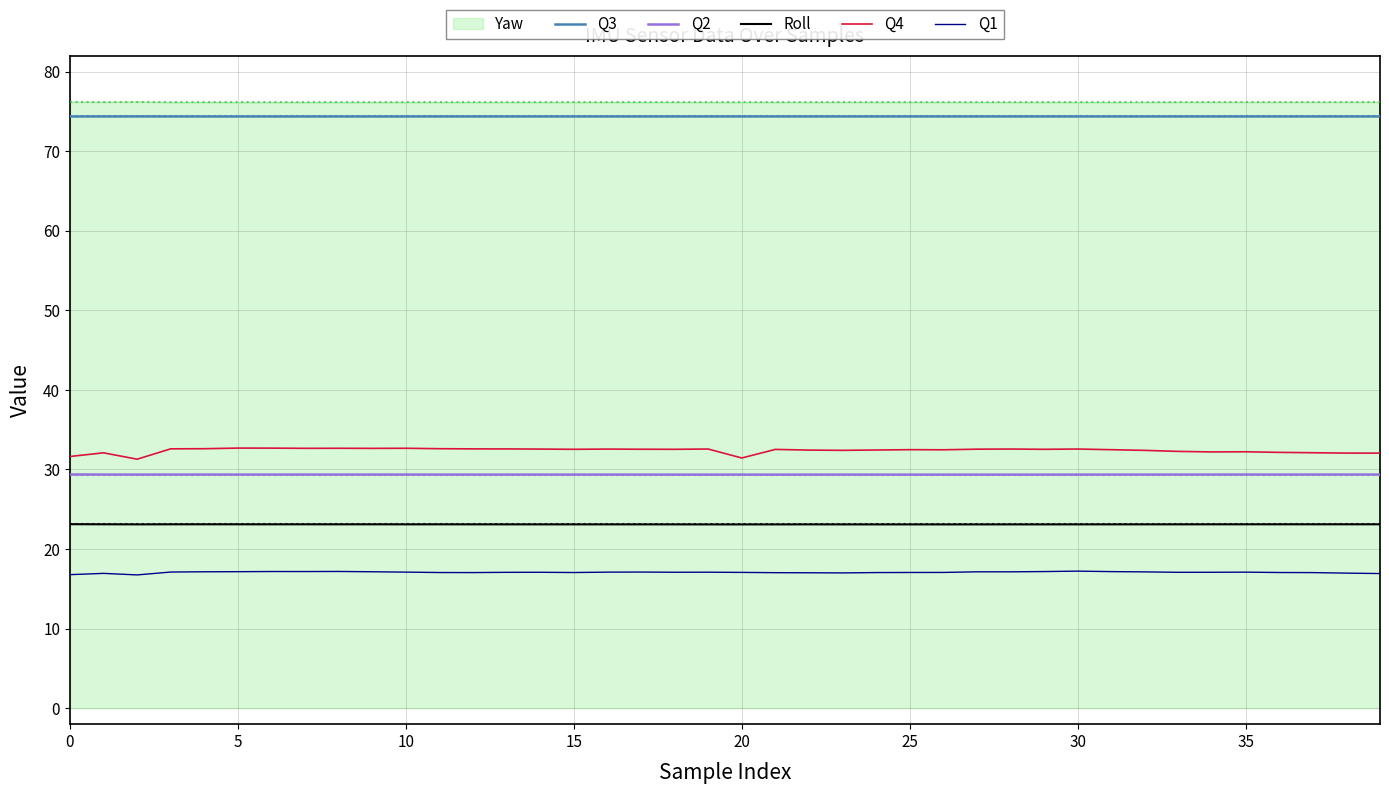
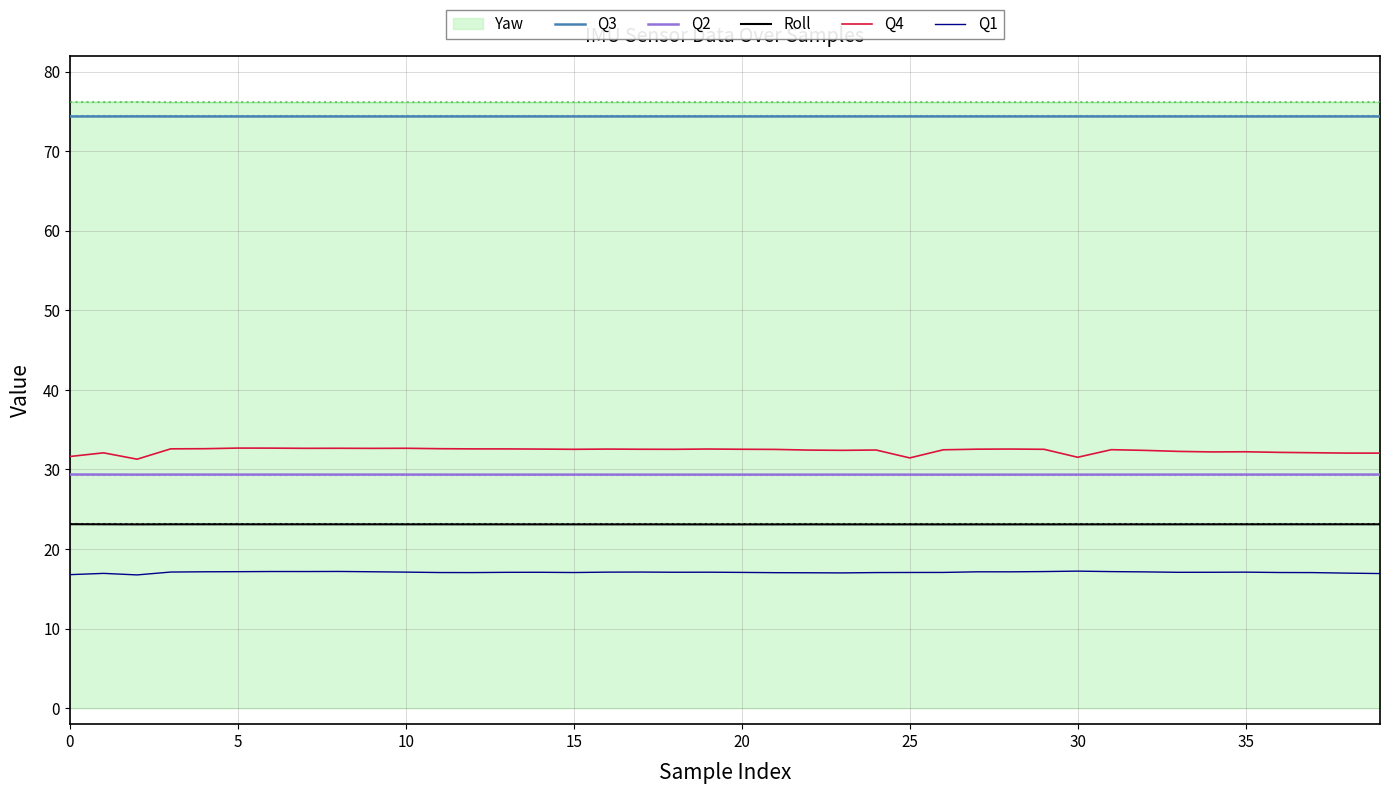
Q4, 20: 31 -> 33
Q4, 25: 32 -> 31
Q4, 30: 33 -> 32
